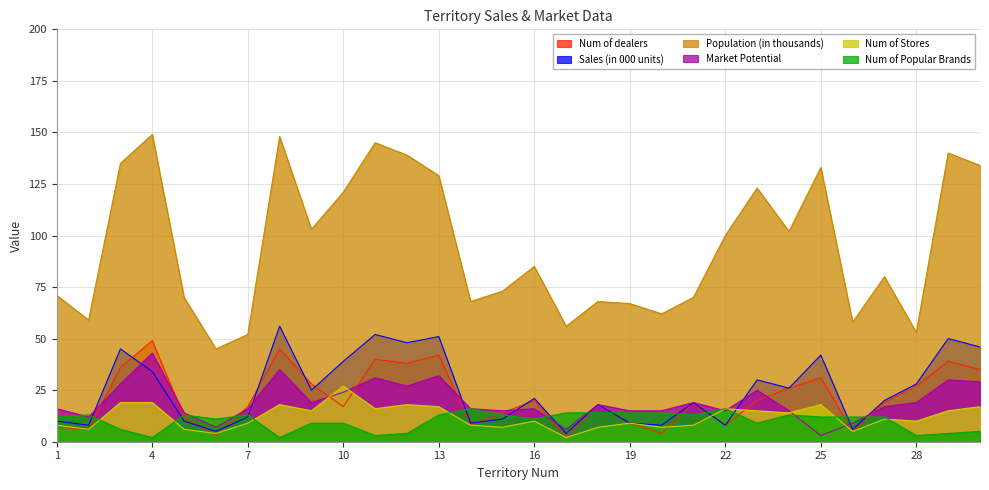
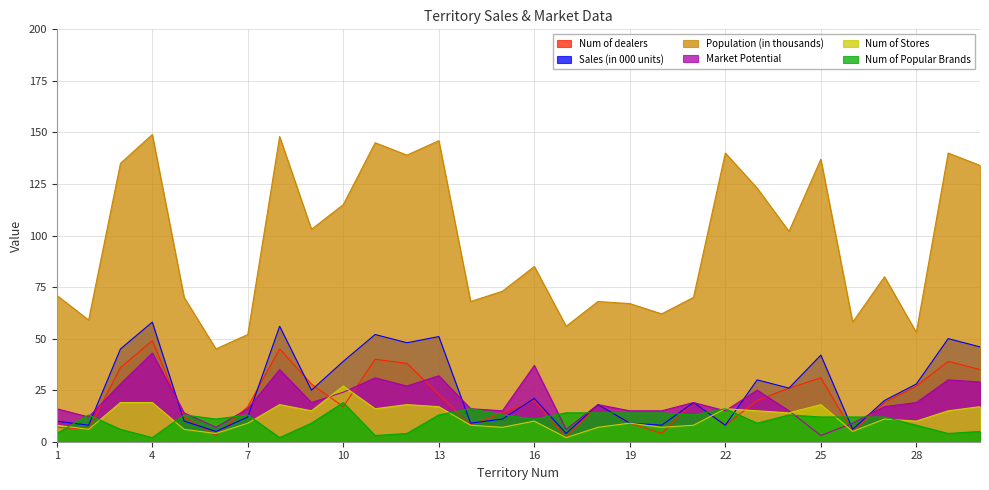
Num of Popular Brands, 1: 12 -> 4
Sales (in 000 units), 4: 34 -> 58
Population (in thousands), 10: 121 -> 115
Num of Popular Brands, 10: 9 -> 19
Num of dealers, 13: 42 -> 23
Population (in thousands), 13: 129 -> 146
Market Potential, 16: 16 -> 37
Population (in thousands), 22: 100 -> 140
Population (in thousands), 25: 133 -> 137
Num of Popular Brands, 28: 3 -> 8
